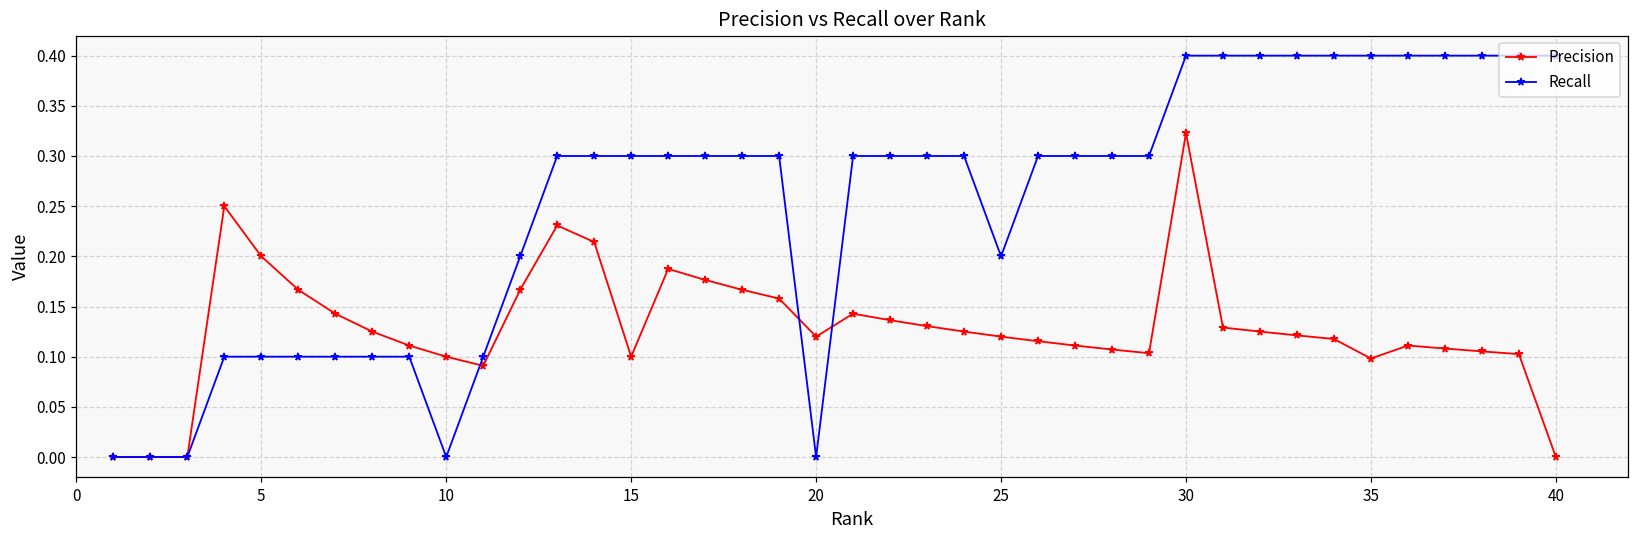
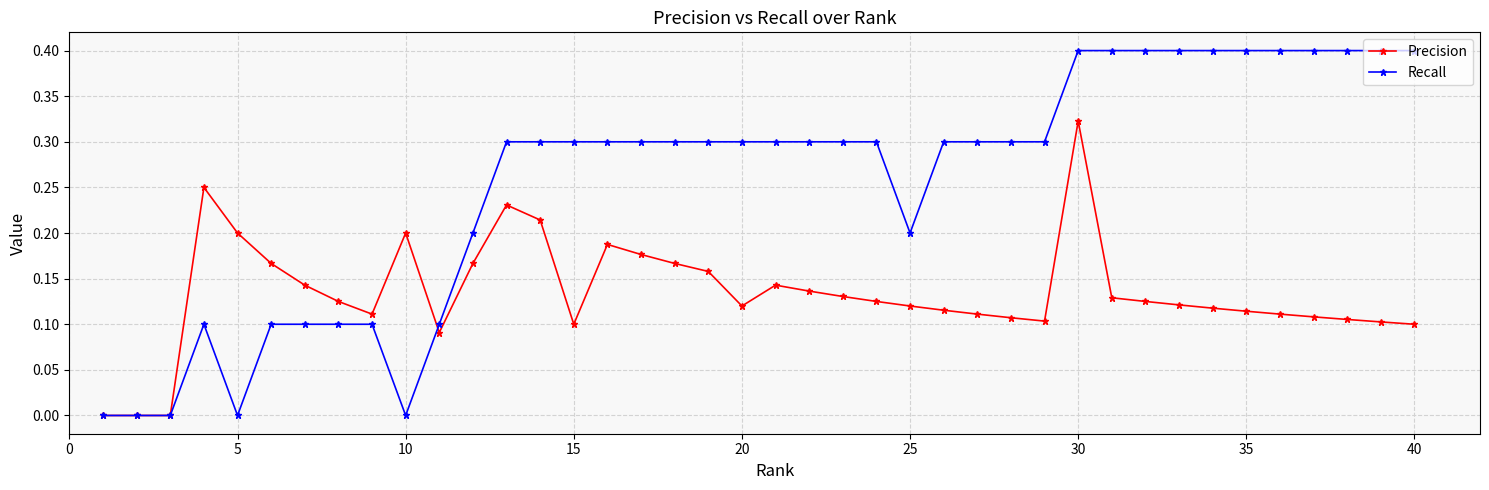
Recall, 5: 0.1 -> 0.0
Precision, 10: 0.1 -> 0.2
Recall, 20: 0.0 -> 0.3
Precision, 35: 0.10 -> 0.11
Precision, 40: 0.0 -> 0.1
